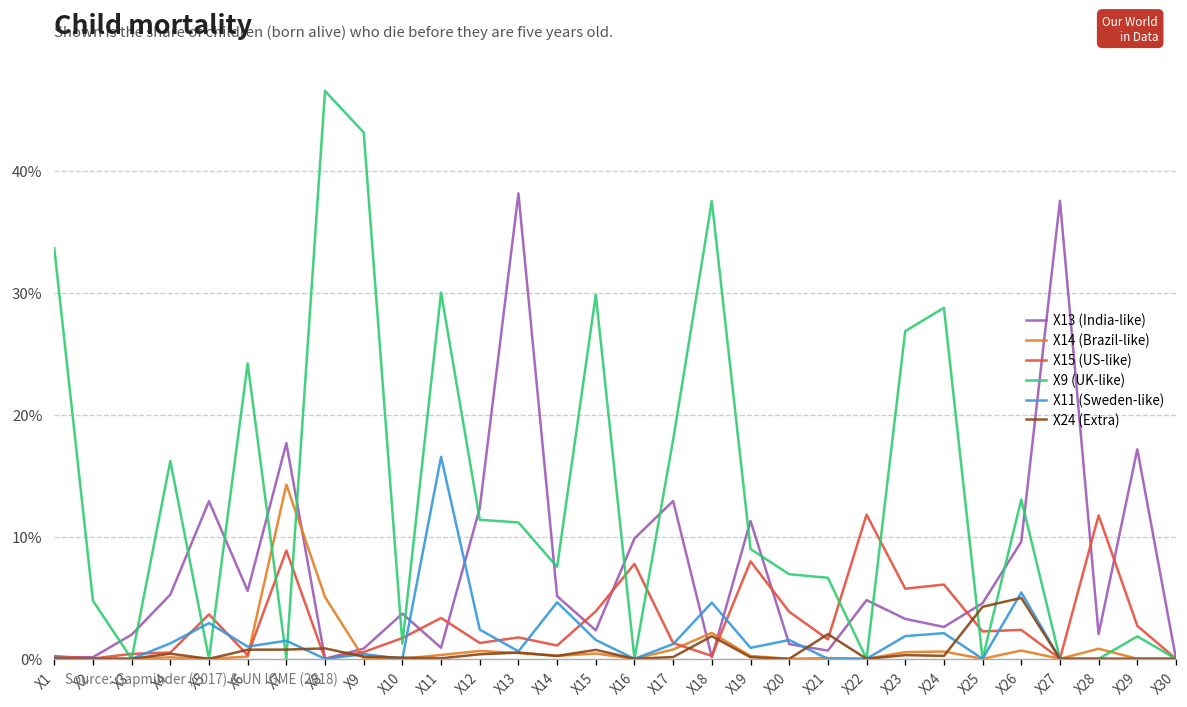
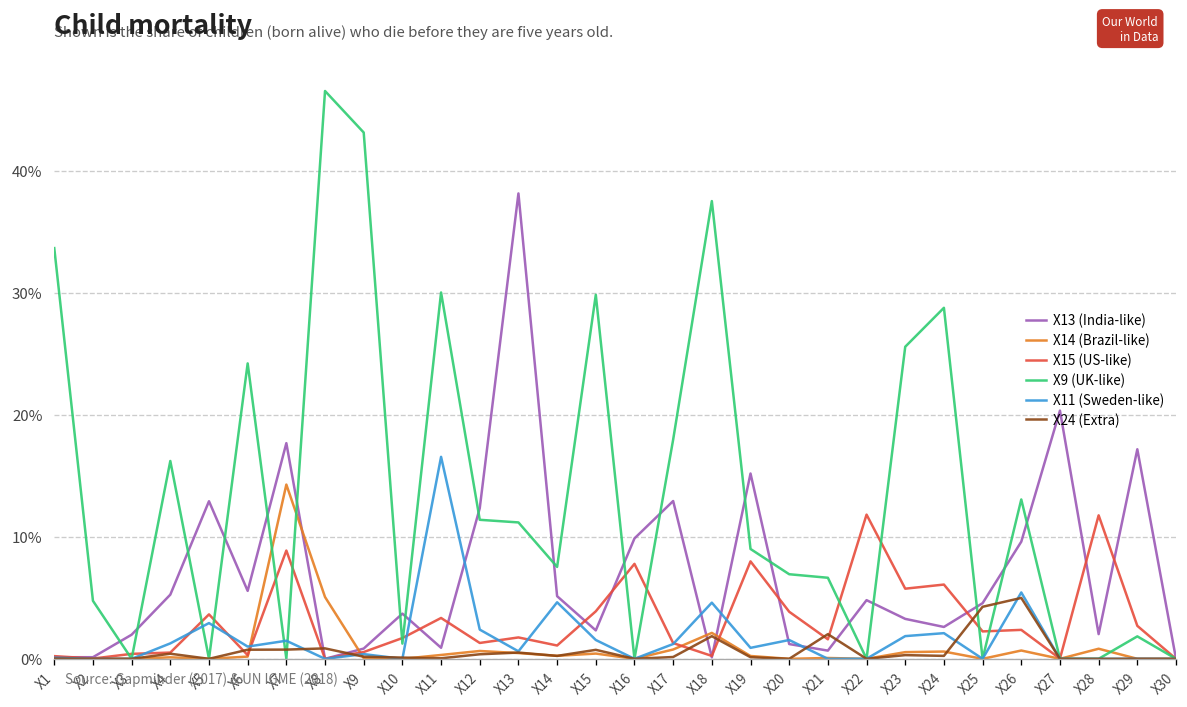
X13 (India-like), X19: 11.3% -> 15.2%
X9 (UK-like), X23: 26.9% -> 25.6%
X13 (India-like), X27: 37.6% -> 20.4%
